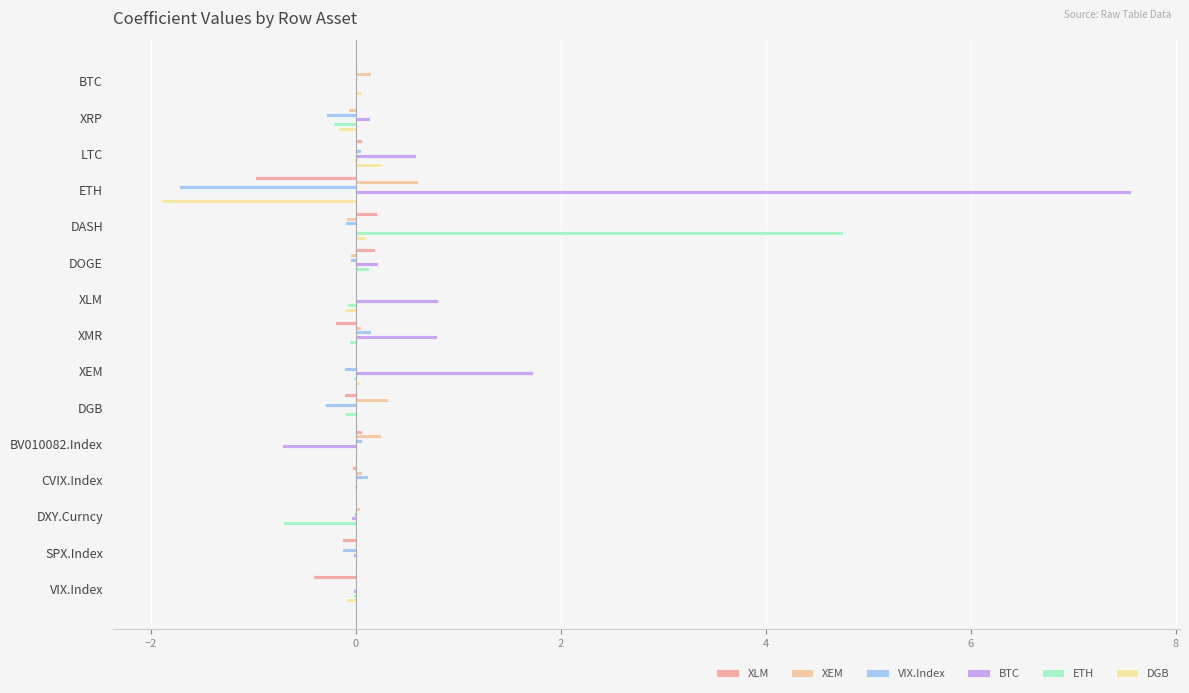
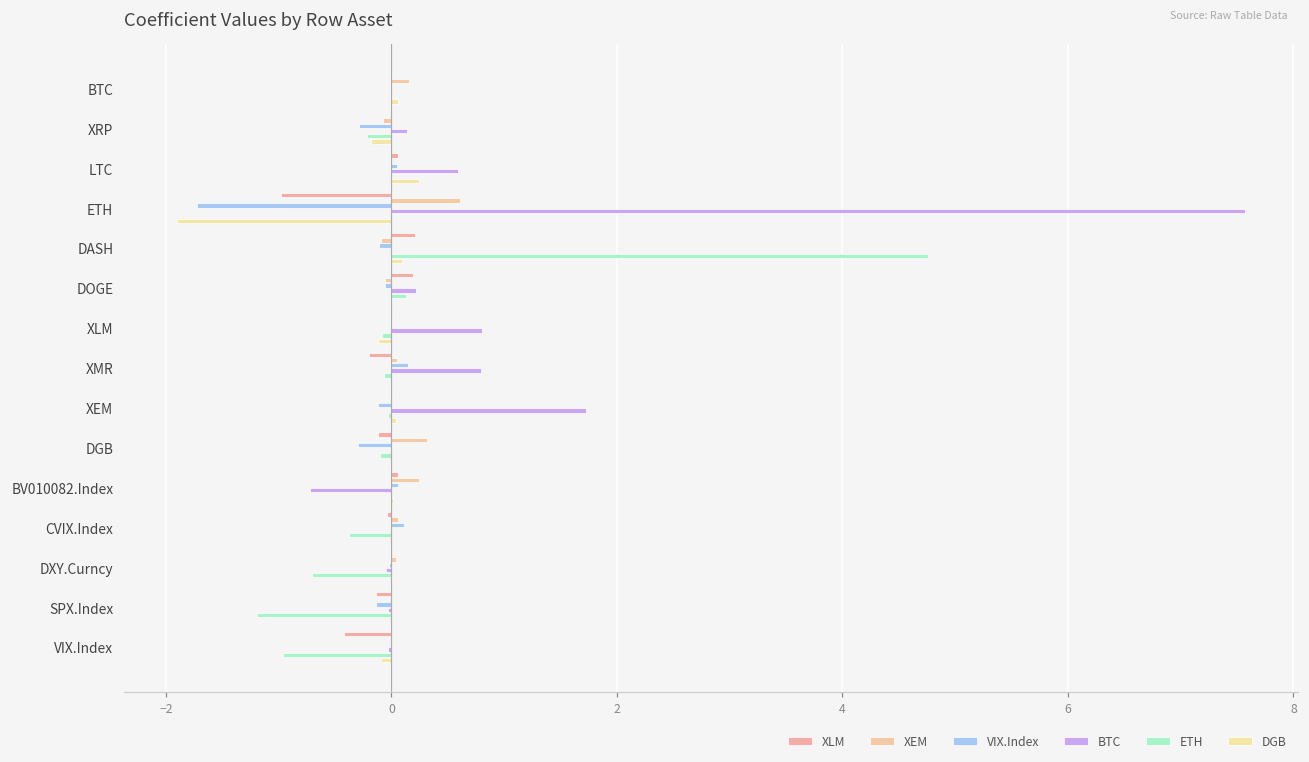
ETH, CVIX.Index: -0.02 -> -0.38
ETH, SPX.Index: 0.00 -> -1.20
ETH, VIX.Index: -0.03 -> -0.96
